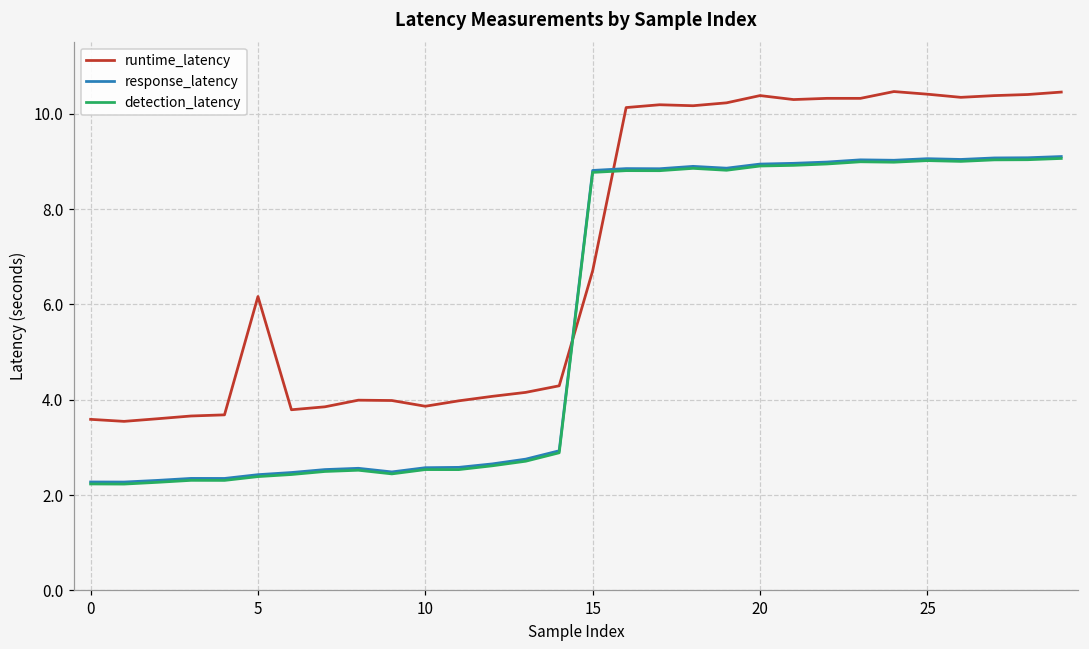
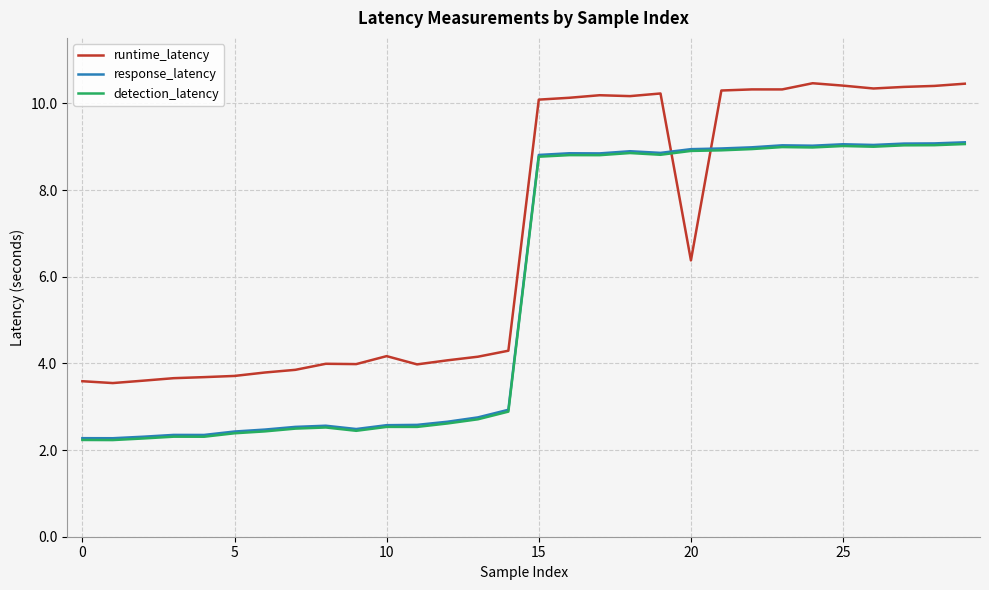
runtime_latency, 5: 6.2 -> 3.7
runtime_latency, 10: 3.9 -> 4.2
runtime_latency, 15: 6.7 -> 10.1
runtime_latency, 20: 10.4 -> 6.4
